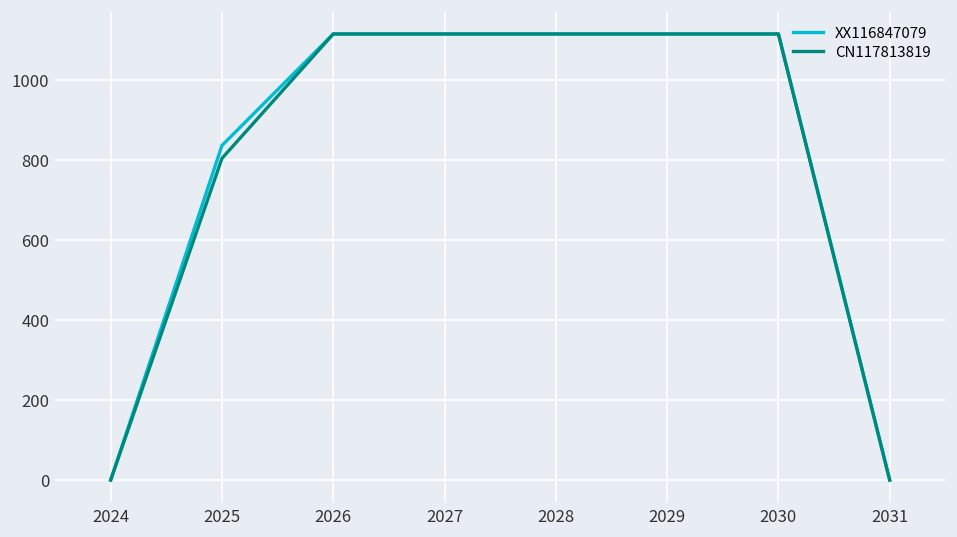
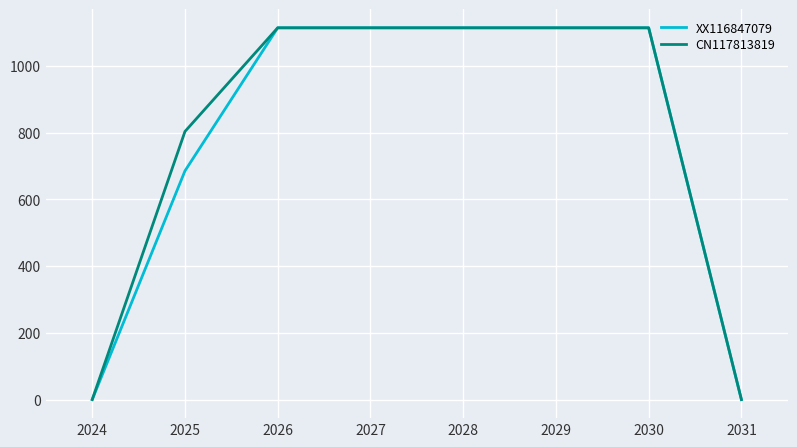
XX116847079, 2025: 840 -> 690
